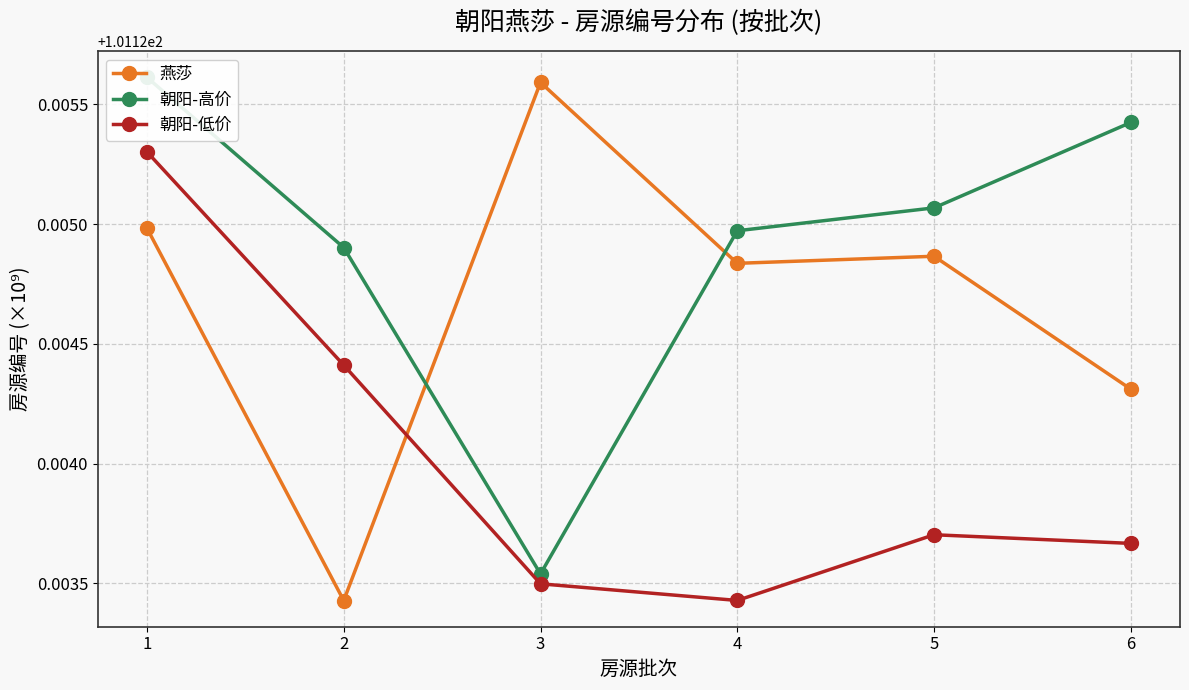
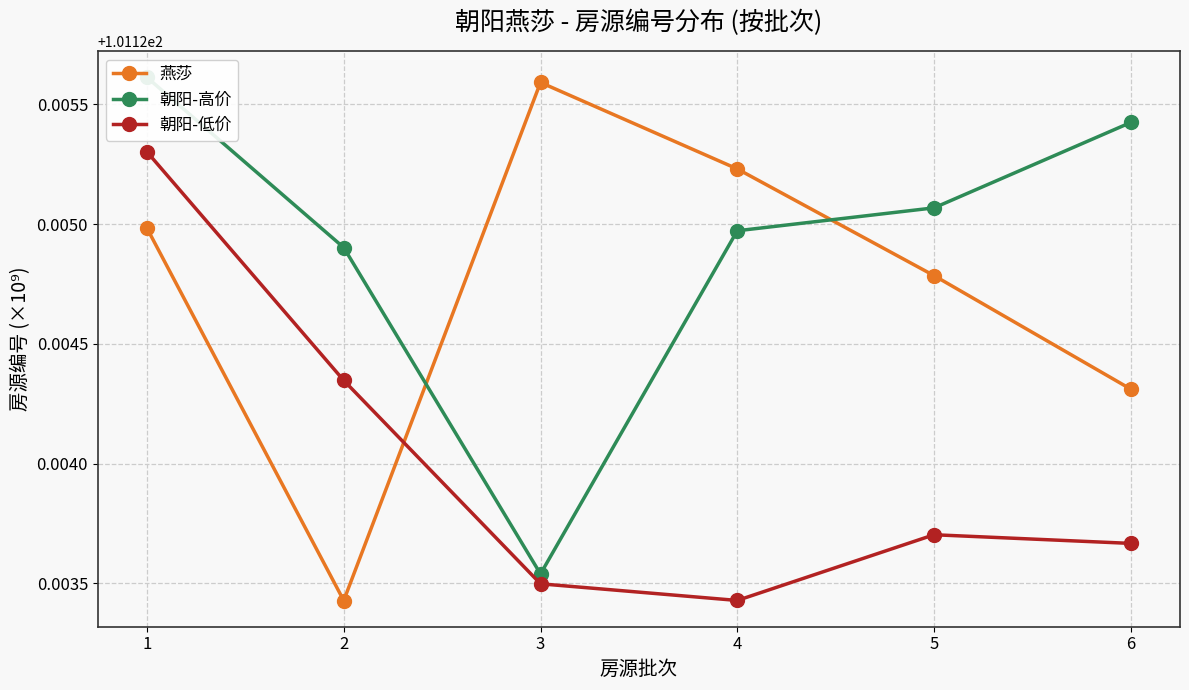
朝阳-低价, 2: 101.12441 -> 101.12435
燕莎, 4: 101.12484 -> 101.12523
燕莎, 5: 101.12487 -> 101.12479
